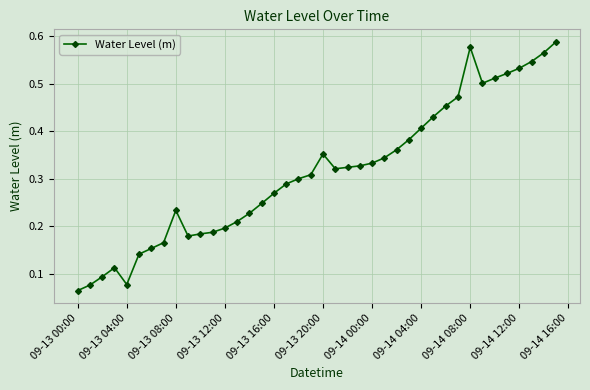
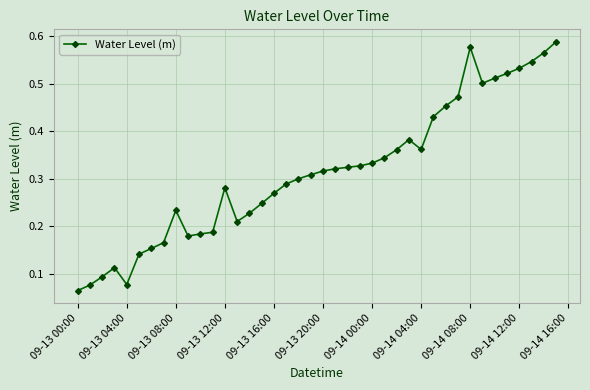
09-13 12:00: 0.20 -> 0.28
09-13 20:00: 0.35 -> 0.32
09-14 04:00: 0.41 -> 0.36
